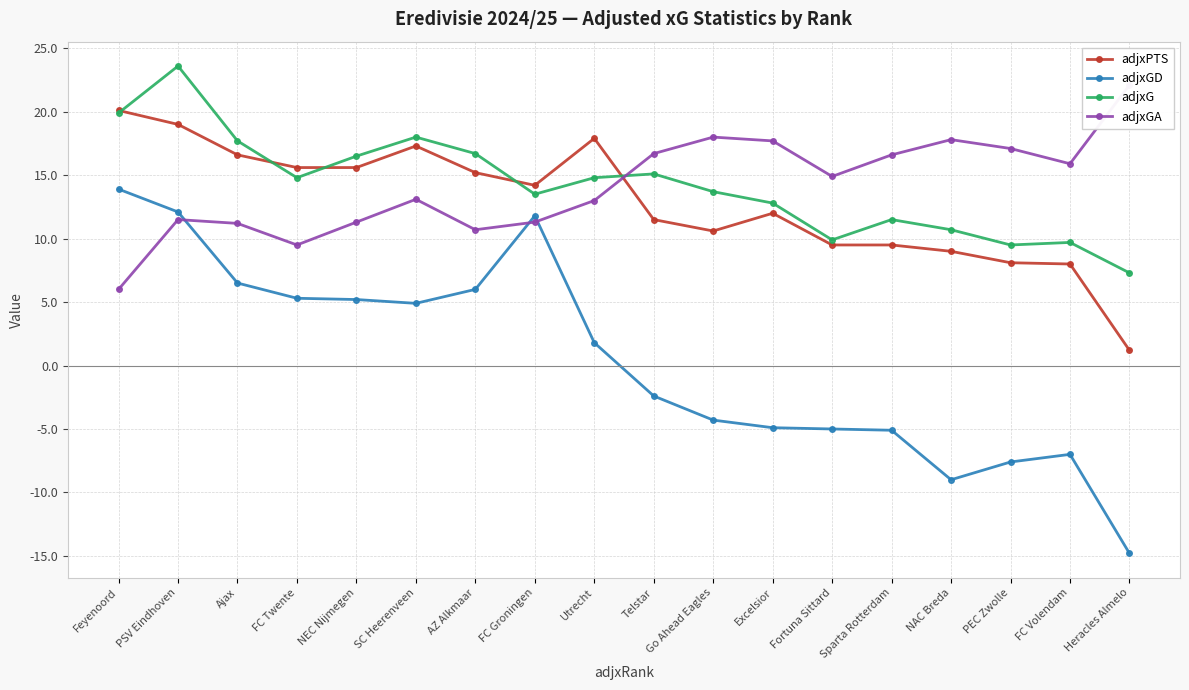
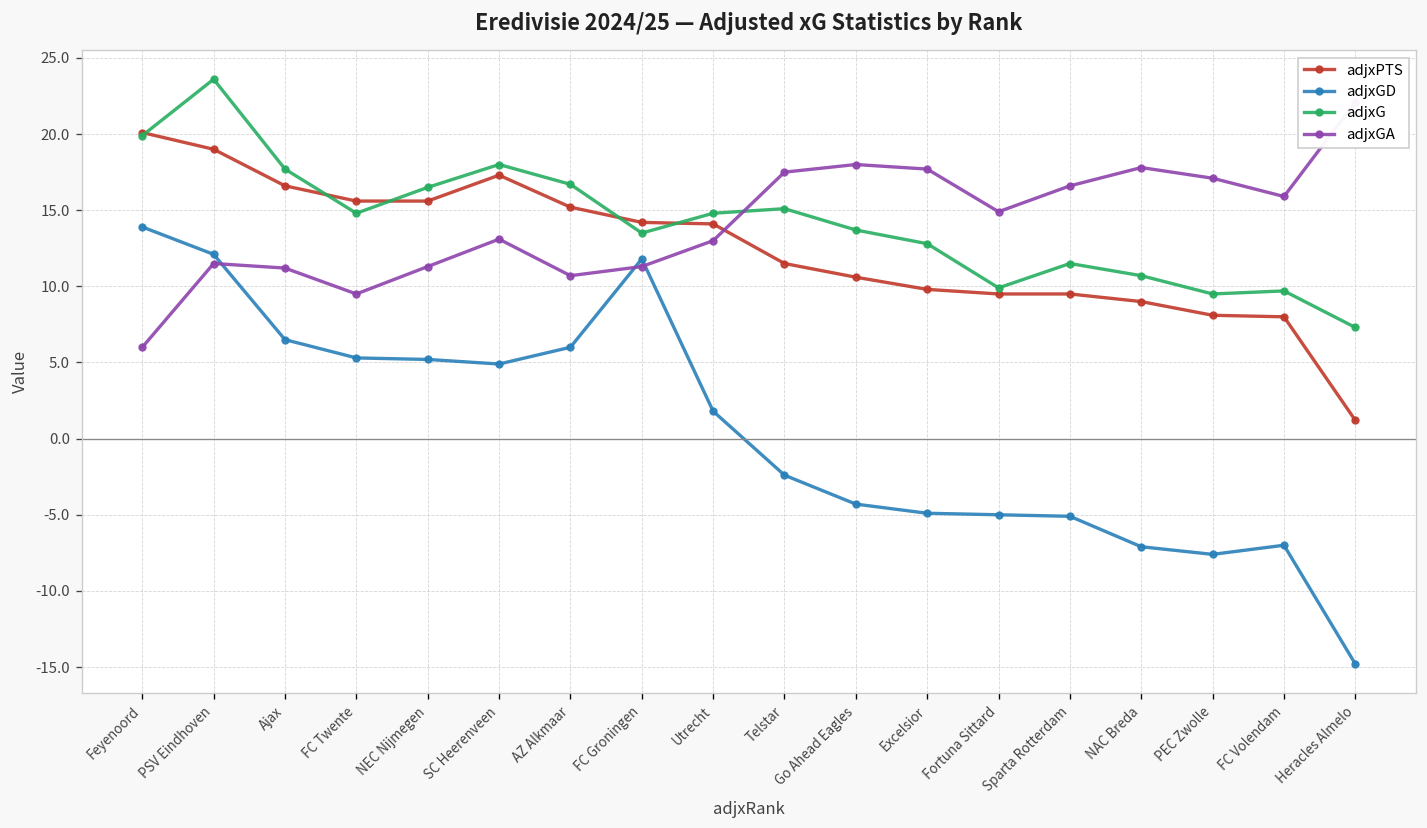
adjxPTS, Utrecht: 17.9 -> 14.1
adjxGA, Telstar: 16.7 -> 17.5
adjxPTS, Excelsior: 12.0 -> 9.8
adjxGD, NAC Breda: -9.0 -> -7.1
